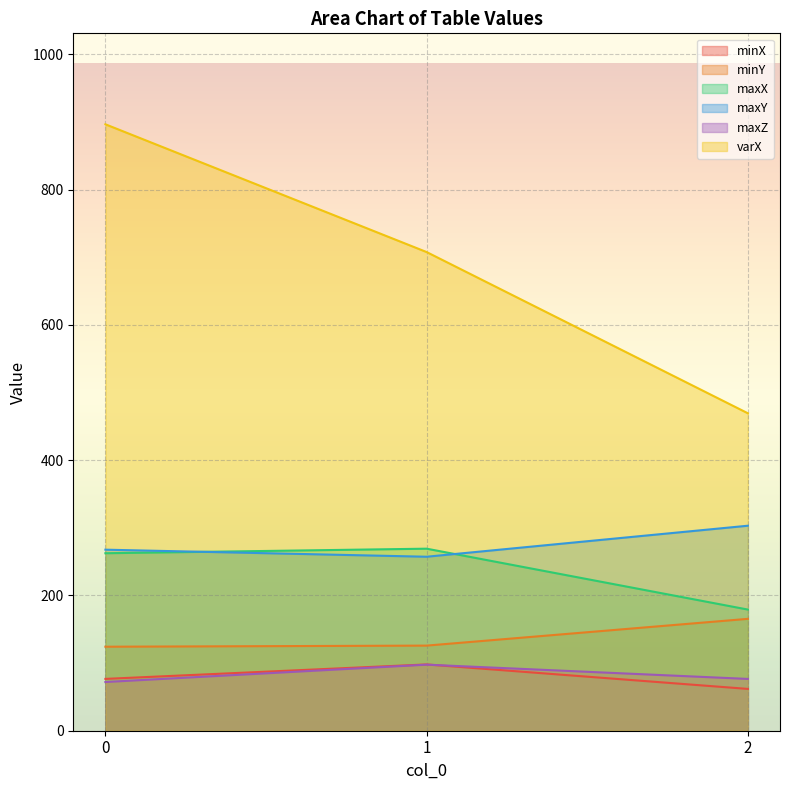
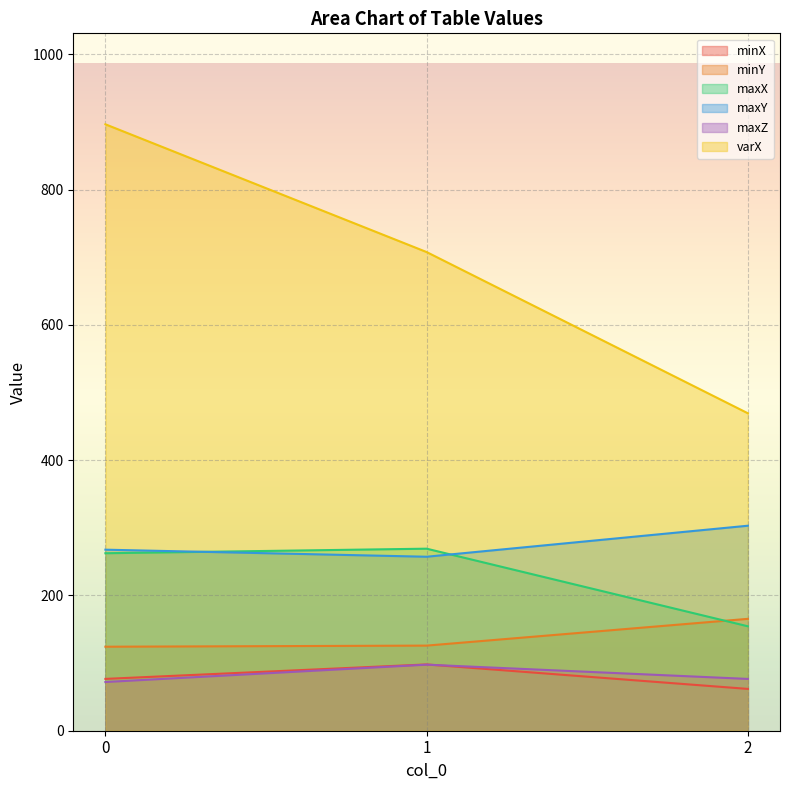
maxX, 2: 180 -> 150
